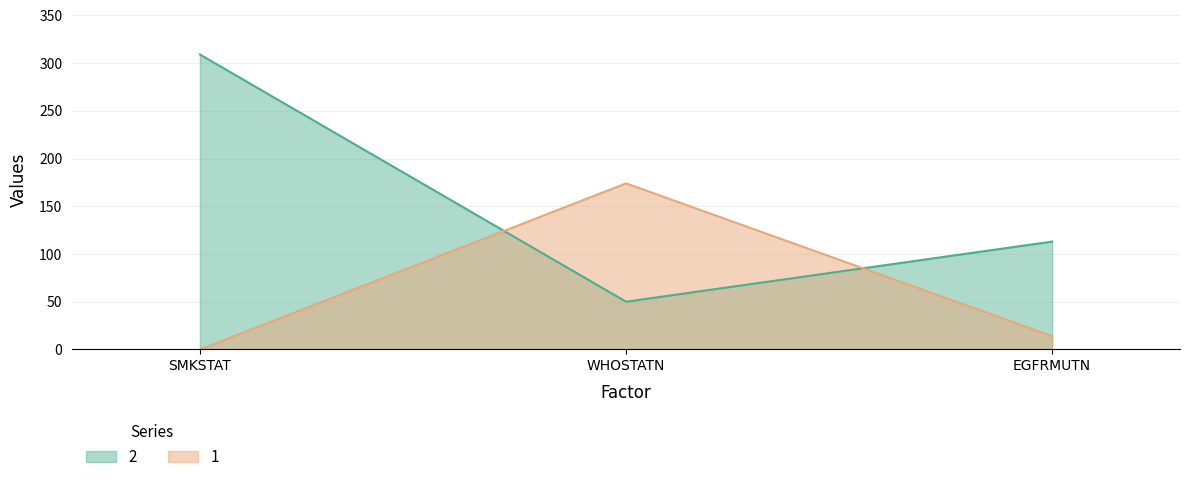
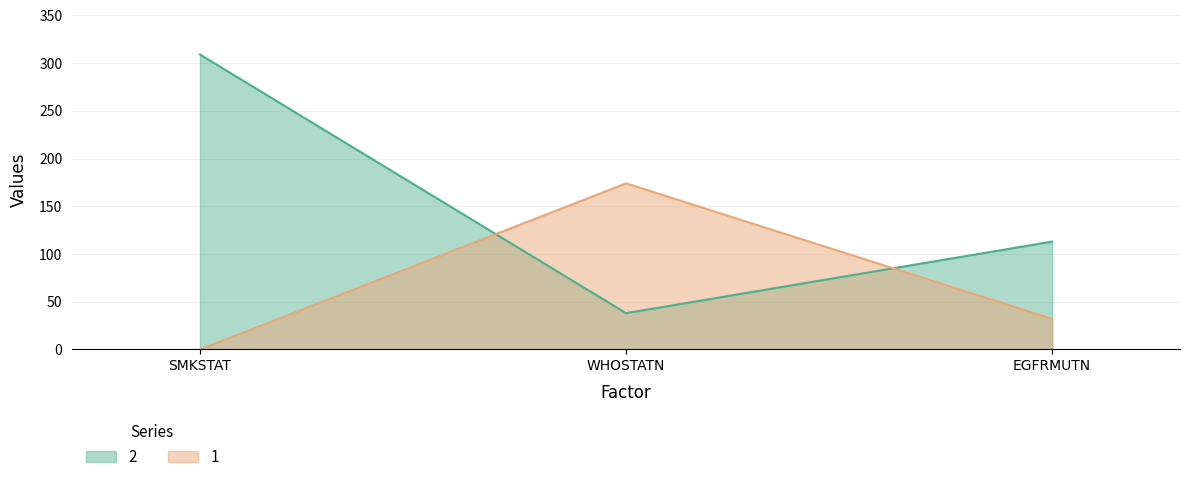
2, WHOSTATN: 50 -> 40
1, EGFRMUTN: 10 -> 30
